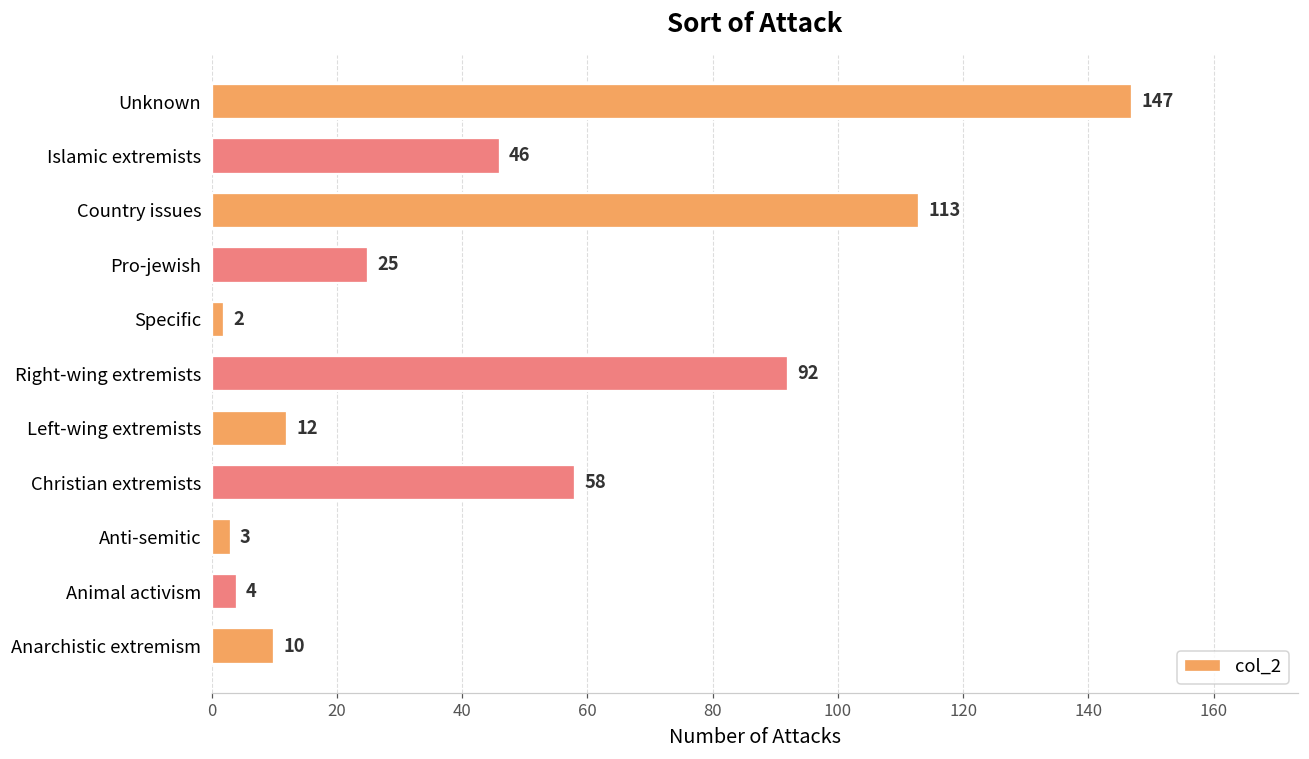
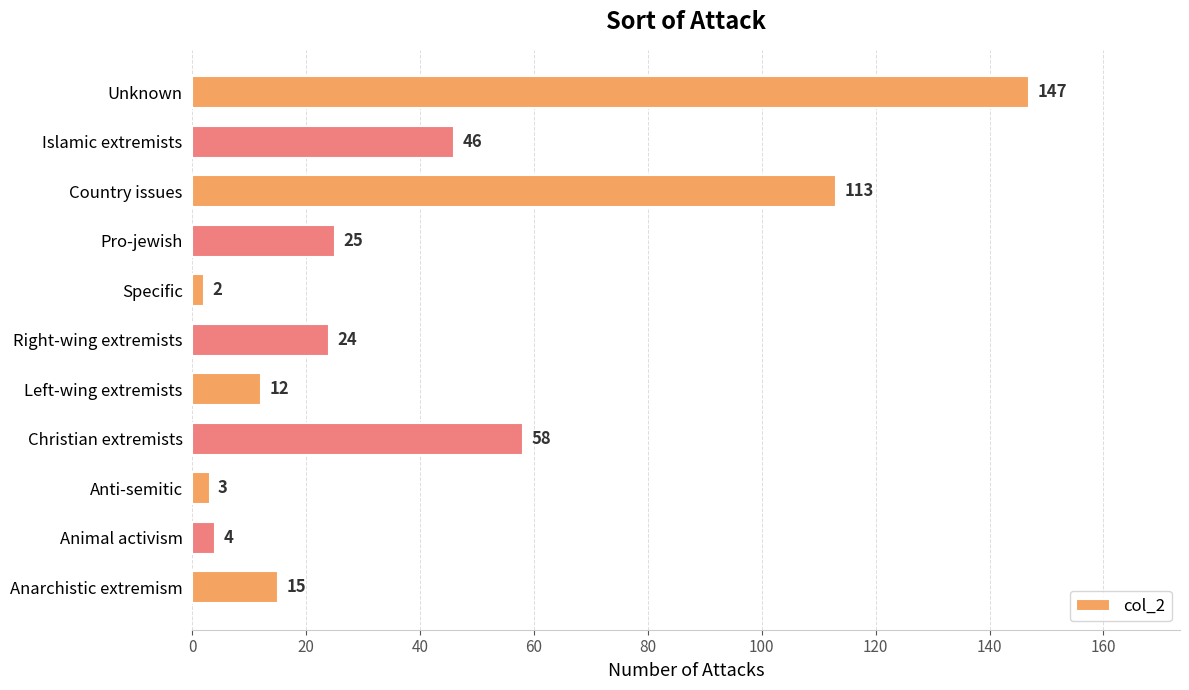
Right-wing extremists: 92 -> 24
Anarchistic extremism: 10 -> 15
